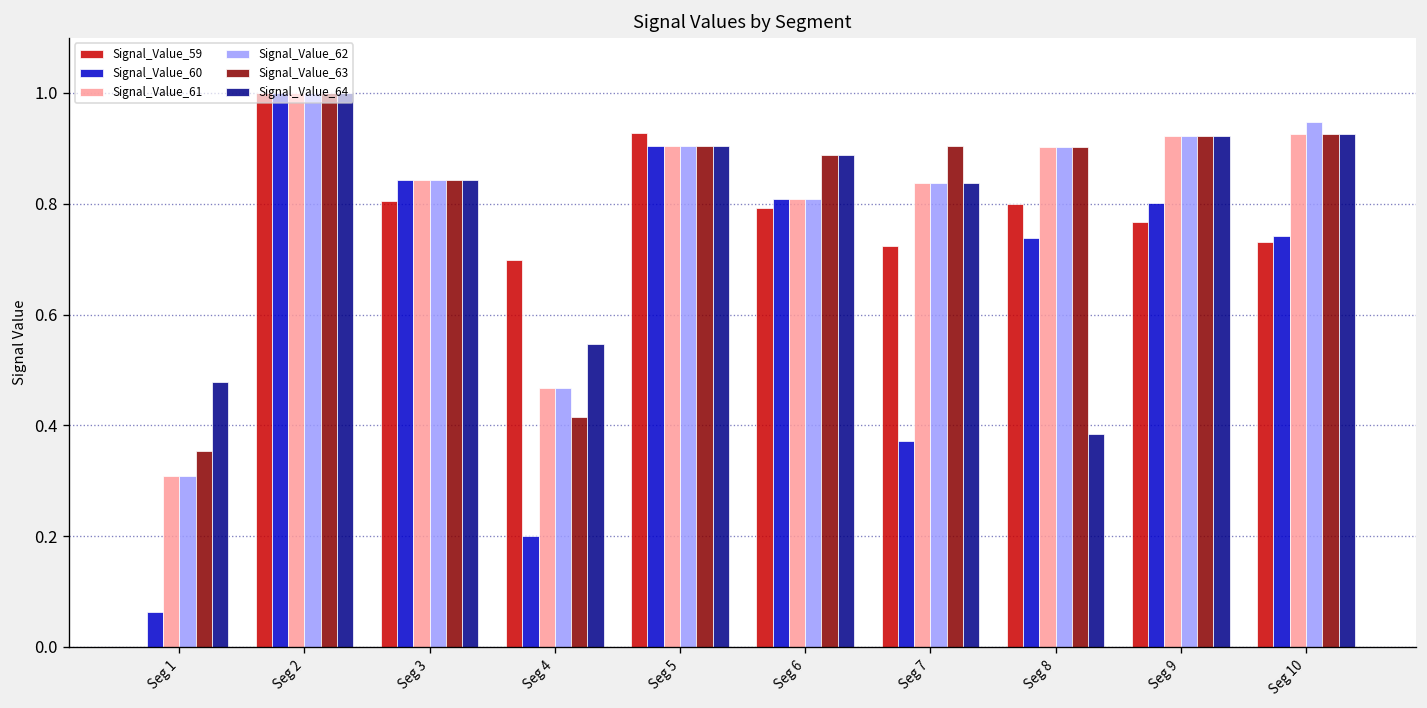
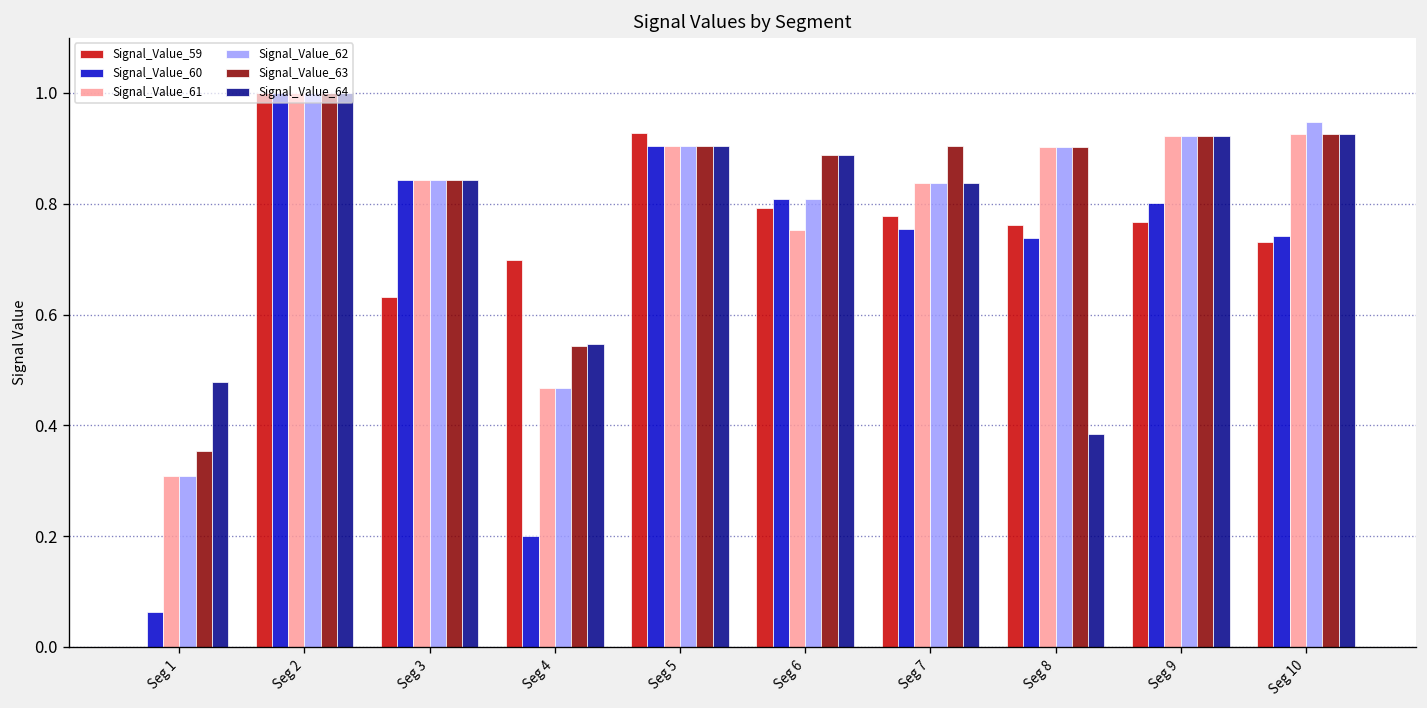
Signal_Value_59, Seg 3: 0.80 -> 0.63
Signal_Value_63, Seg 4: 0.41 -> 0.54
Signal_Value_61, Seg 6: 0.81 -> 0.75
Signal_Value_59, Seg 7: 0.72 -> 0.78
Signal_Value_60, Seg 7: 0.37 -> 0.75
Signal_Value_59, Seg 8: 0.80 -> 0.76
